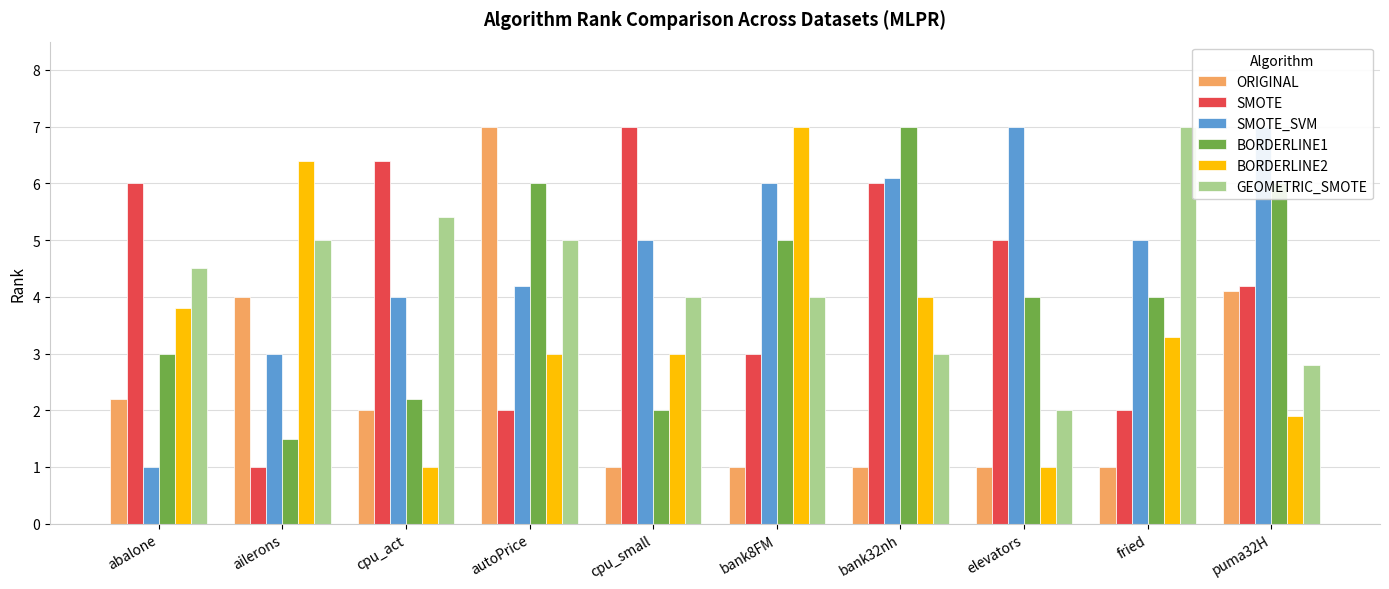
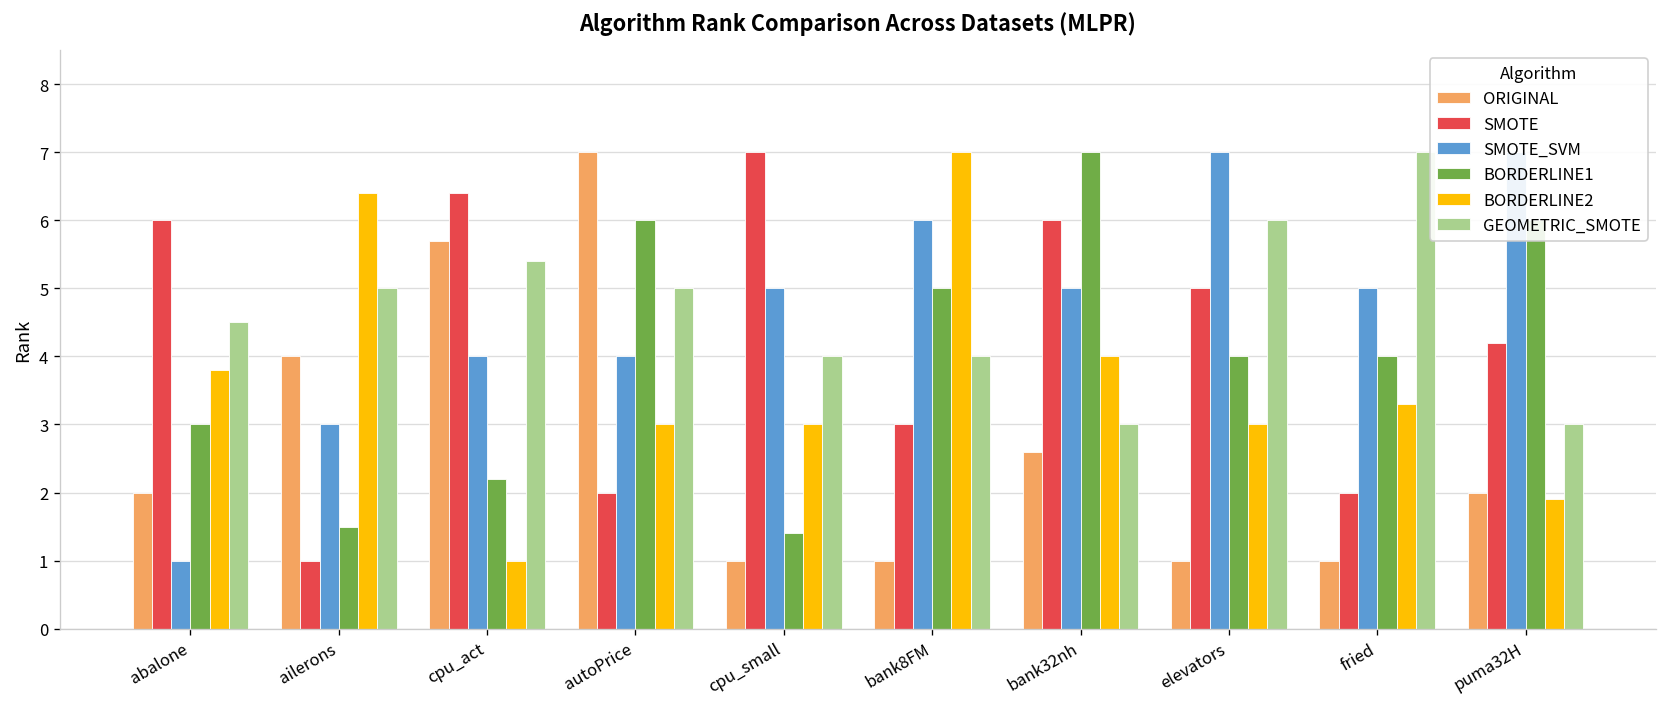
ORIGINAL, abalone: 2.2 -> 2.0
ORIGINAL, cpu_act: 2.0 -> 5.7
SMOTE_SVM, autoPrice: 4.2 -> 4.0
BORDERLINE1, cpu_small: 2.0 -> 1.4
ORIGINAL, bank32nh: 1.0 -> 2.6
SMOTE_SVM, bank32nh: 6.1 -> 5.0
BORDERLINE2, elevators: 1 -> 3
GEOMETRIC_SMOTE, elevators: 2 -> 6
ORIGINAL, puma32H: 4.1 -> 2.0
GEOMETRIC_SMOTE, puma32H: 2.8 -> 3.0
